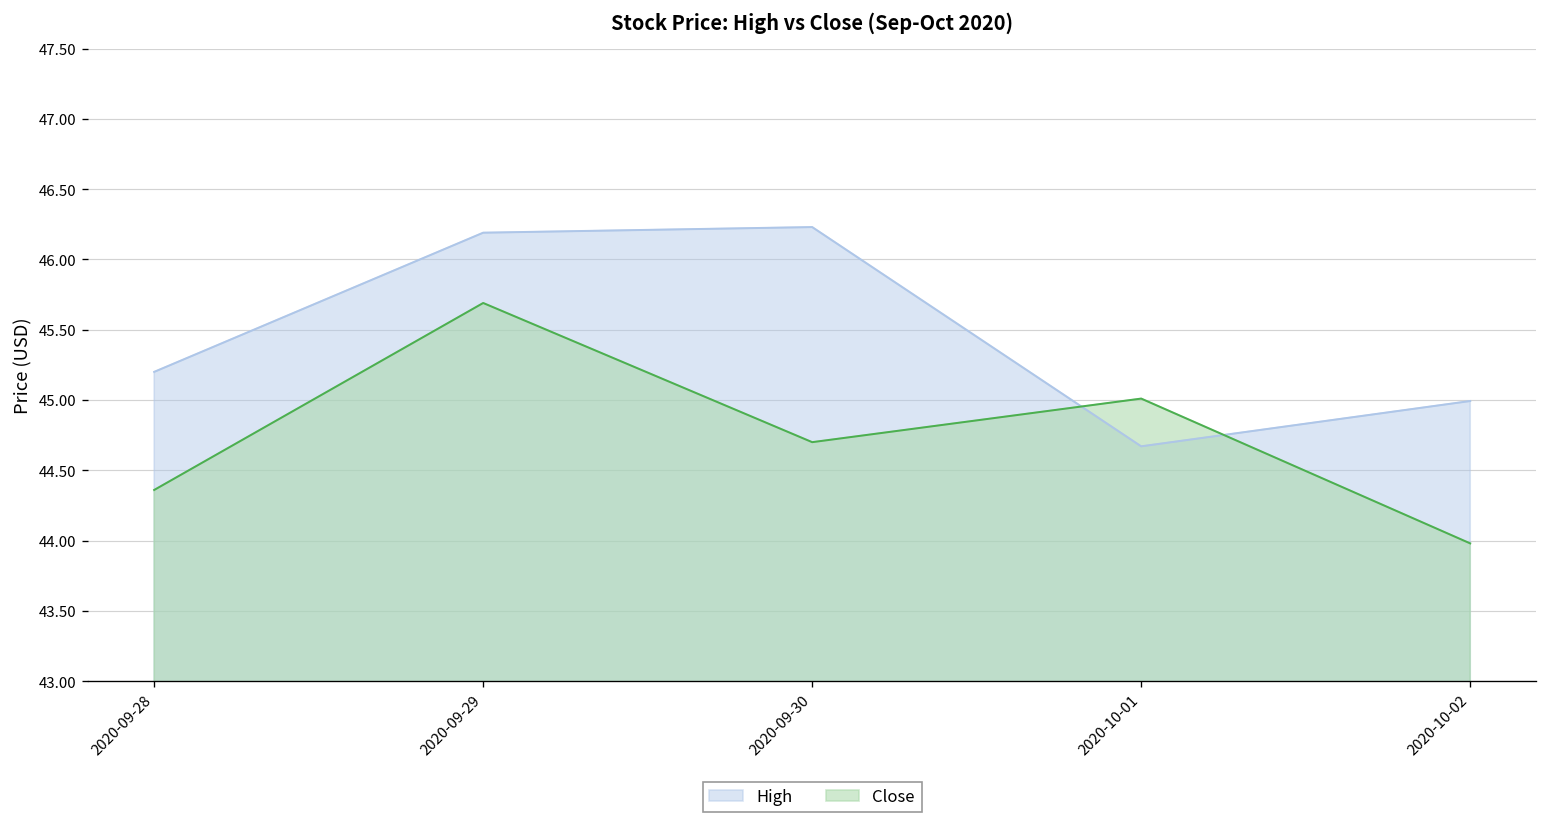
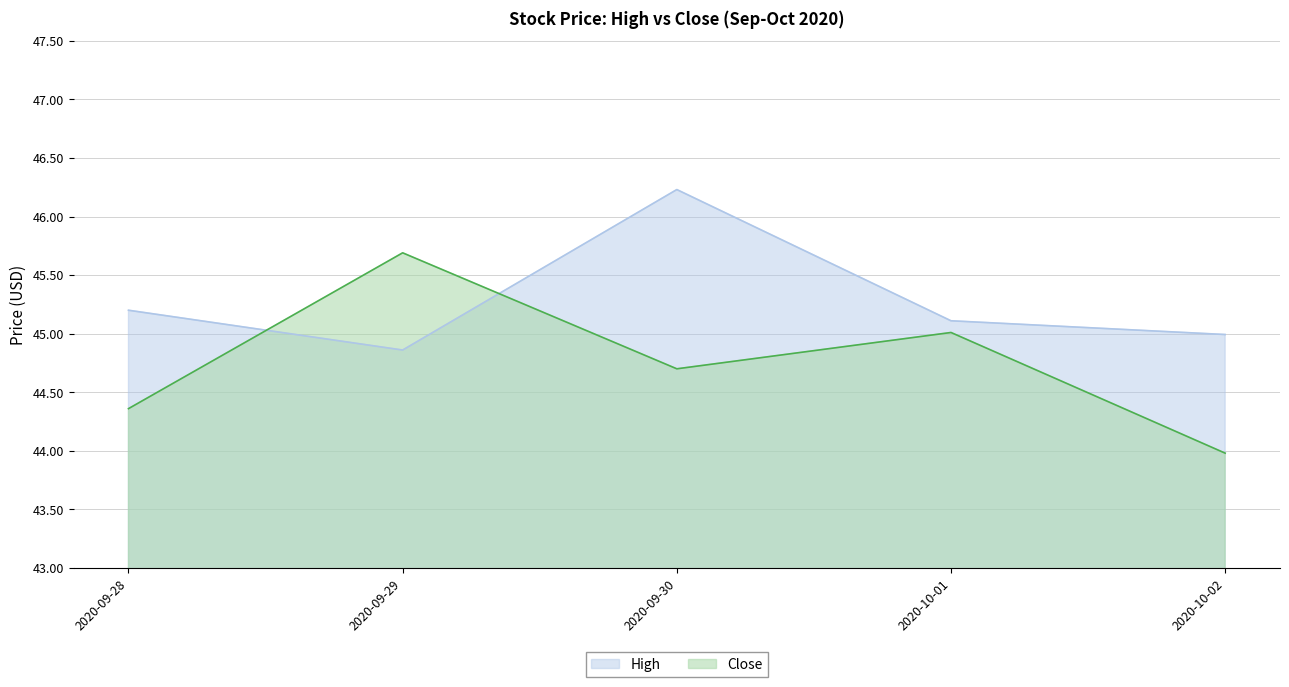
High, 2020-09-29: 46.19 -> 44.86
High, 2020-10-01: 44.67 -> 45.11
